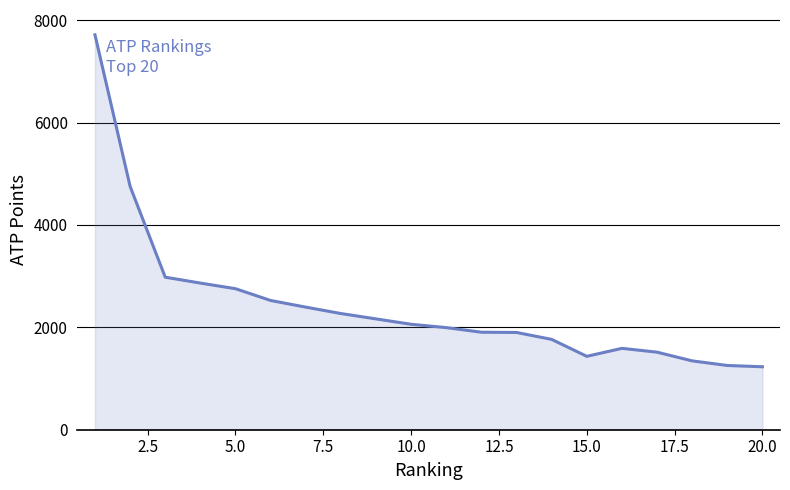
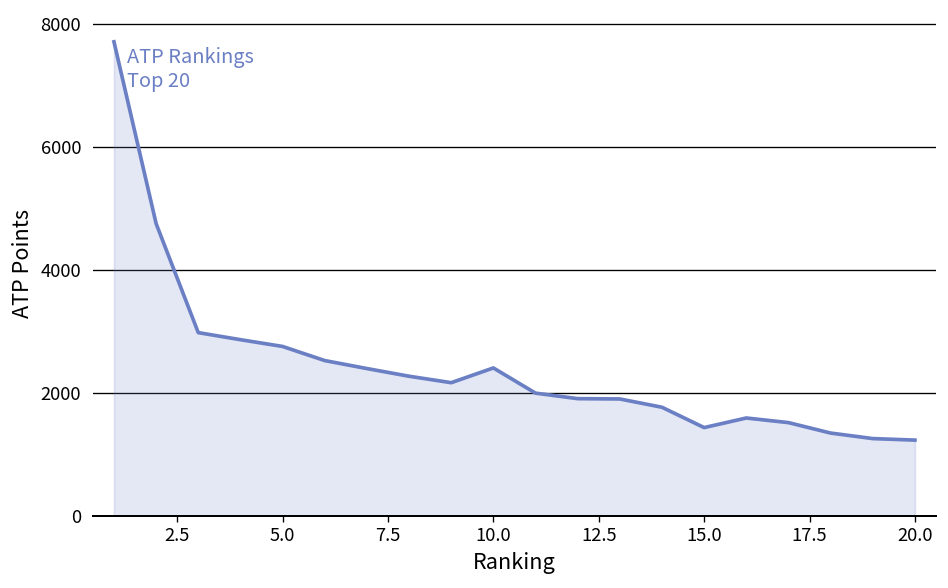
10.0: 2100 -> 2400
